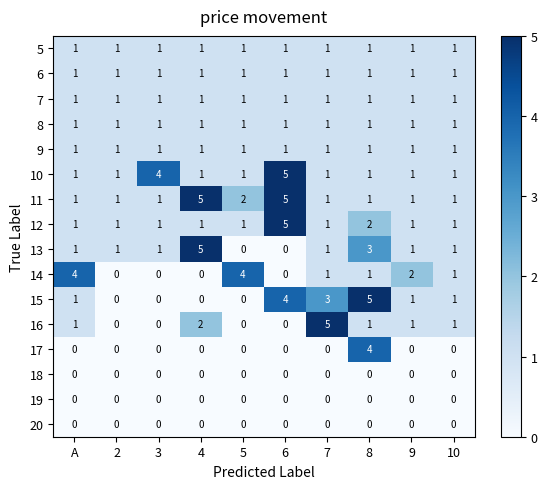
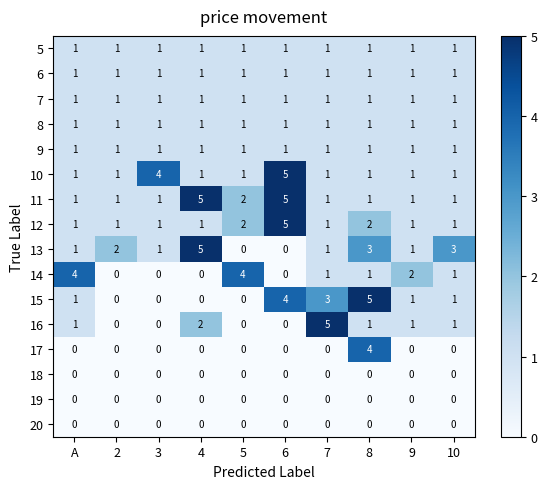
12, 5: 1 -> 2
13, 2: 1 -> 2
13, 10: 1 -> 3
